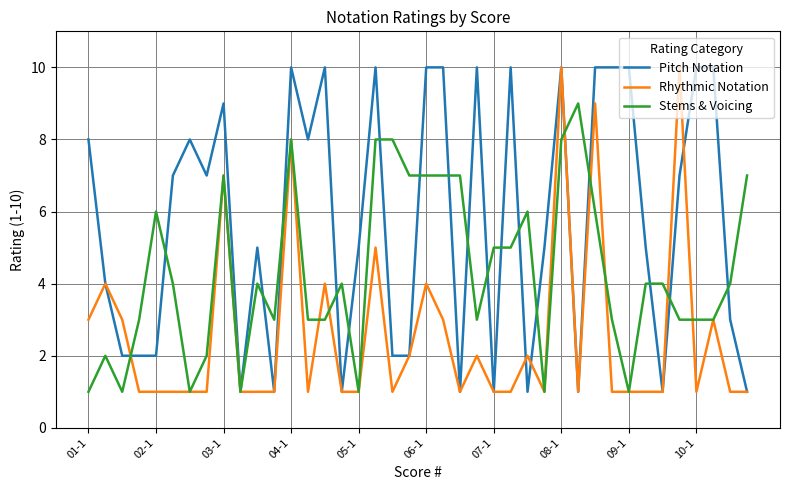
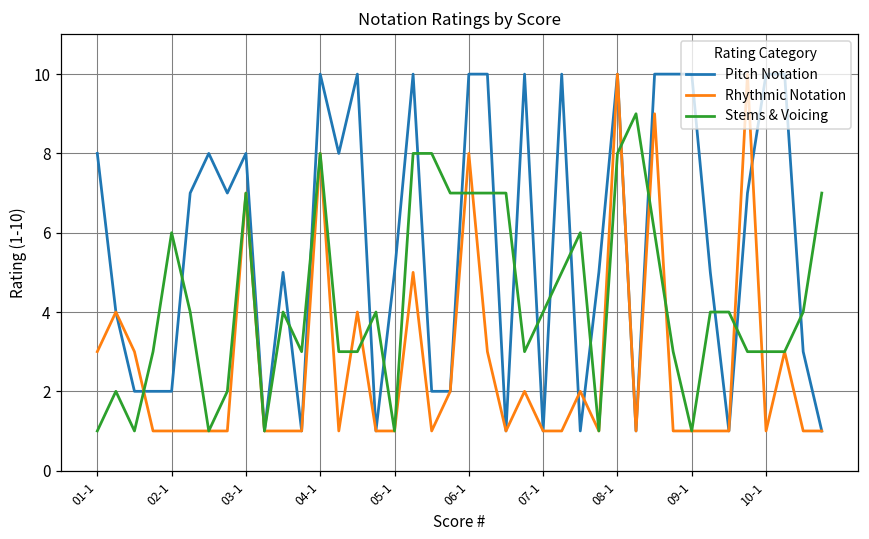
Pitch Notation, 03-1: 9 -> 8
Rhythmic Notation, 06-1: 4 -> 8
Stems & Voicing, 07-1: 5 -> 4
